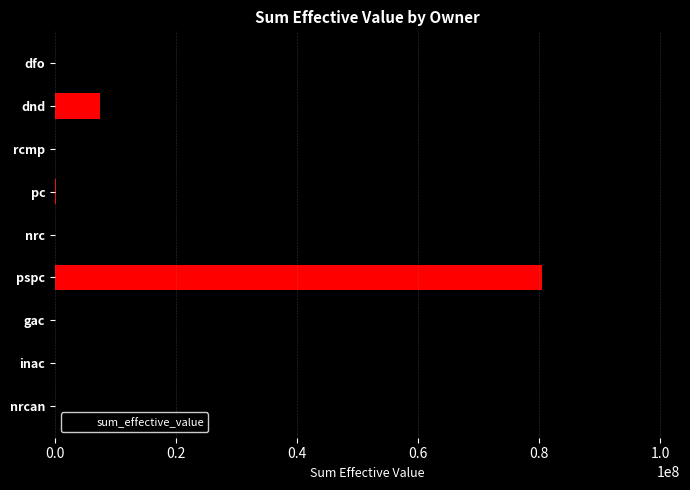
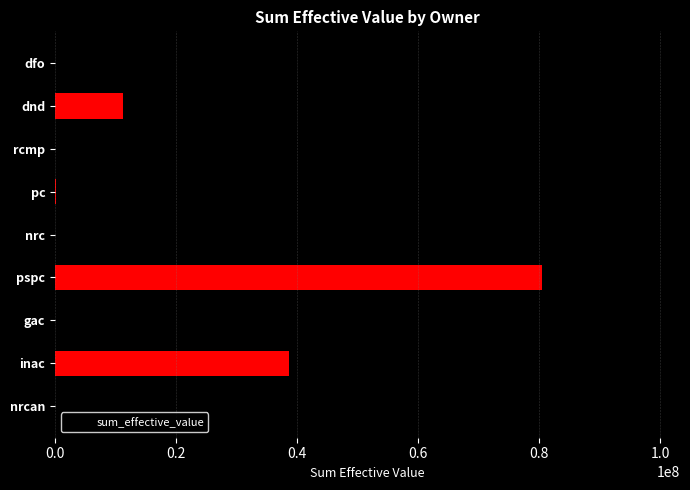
dnd: 7000000 -> 11000000
inac: 0 -> 39000000
